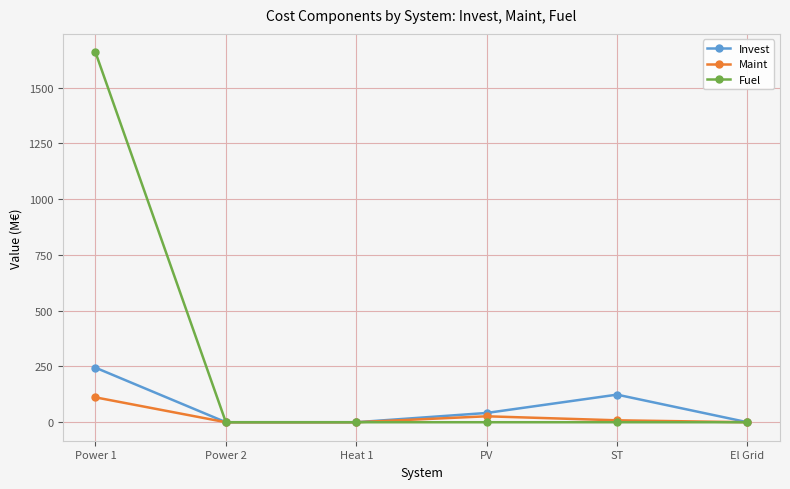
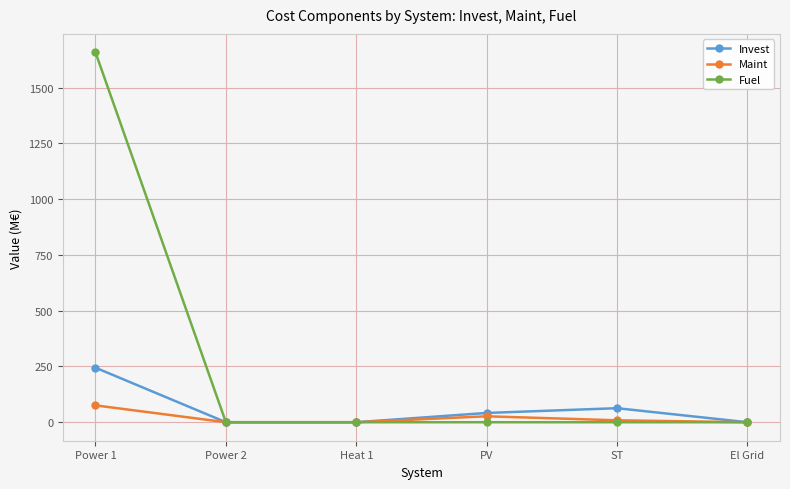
Maint, Power 1: 110 -> 80
Invest, ST: 120 -> 60
